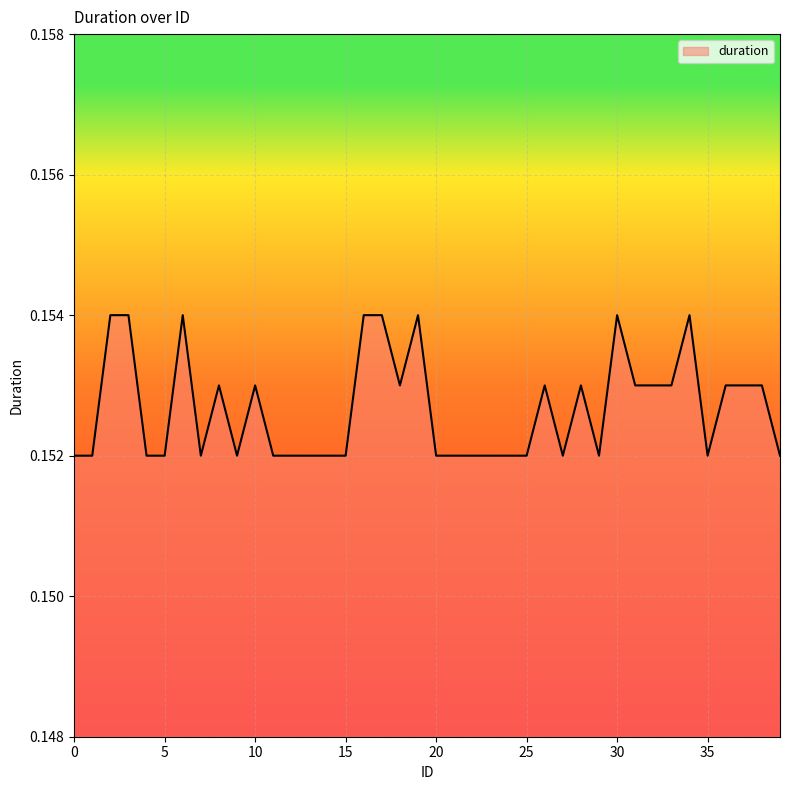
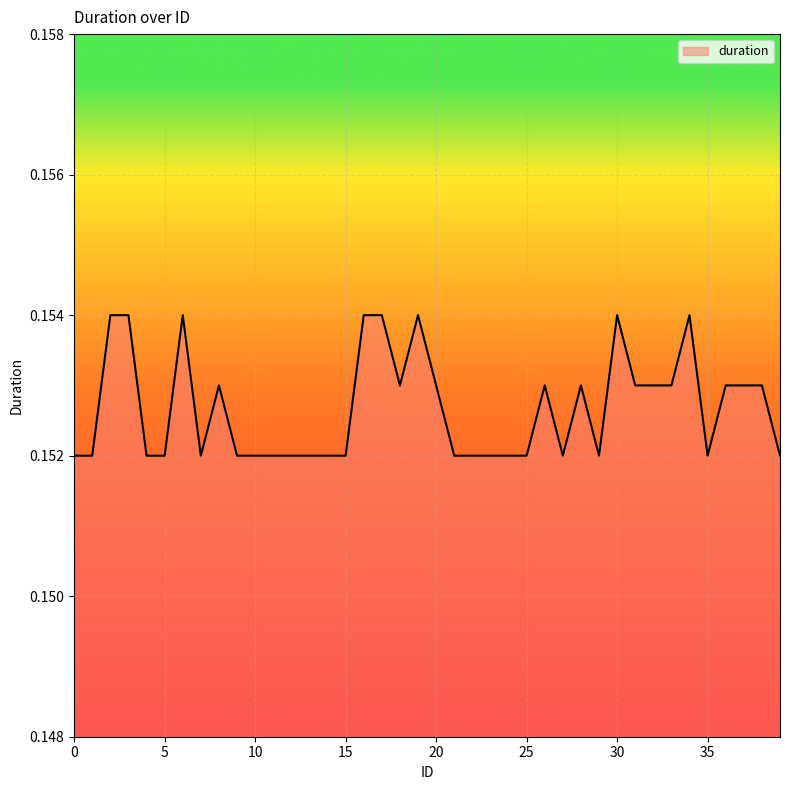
10: 0.153 -> 0.152
20: 0.152 -> 0.153
